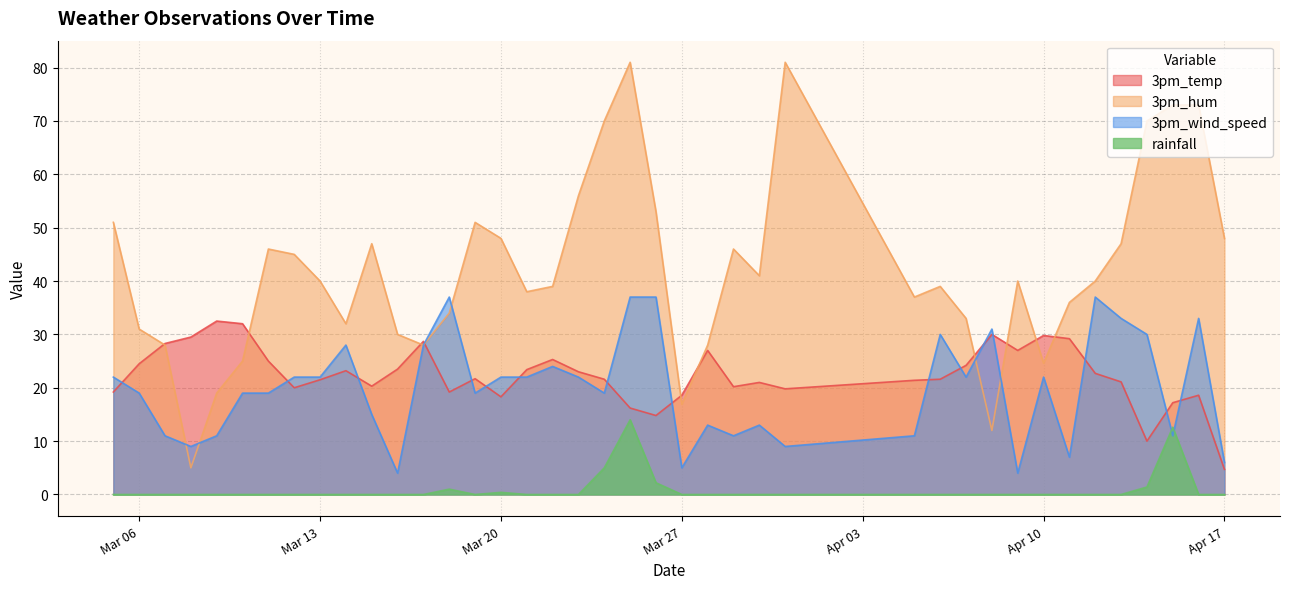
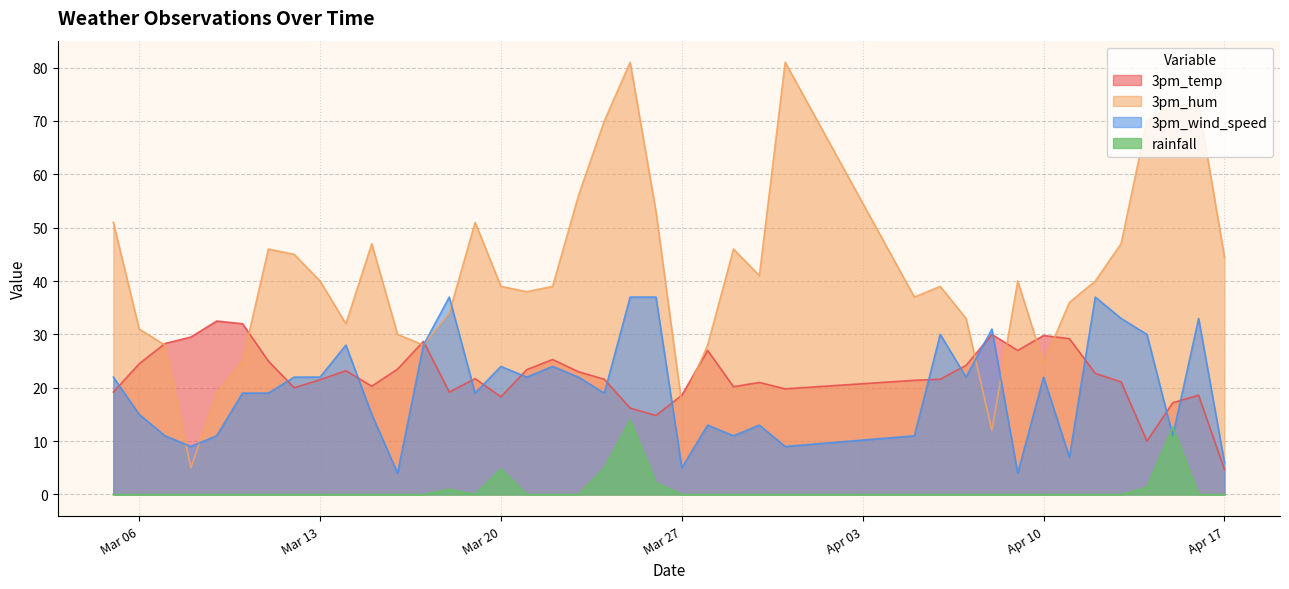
3pm_wind_speed, Mar 06: 19 -> 15
3pm_hum, Mar 20: 48 -> 39
3pm_wind_speed, Mar 20: 22 -> 24
rainfall, Mar 20: 0 -> 5
3pm_hum, Apr 17: 48 -> 45
